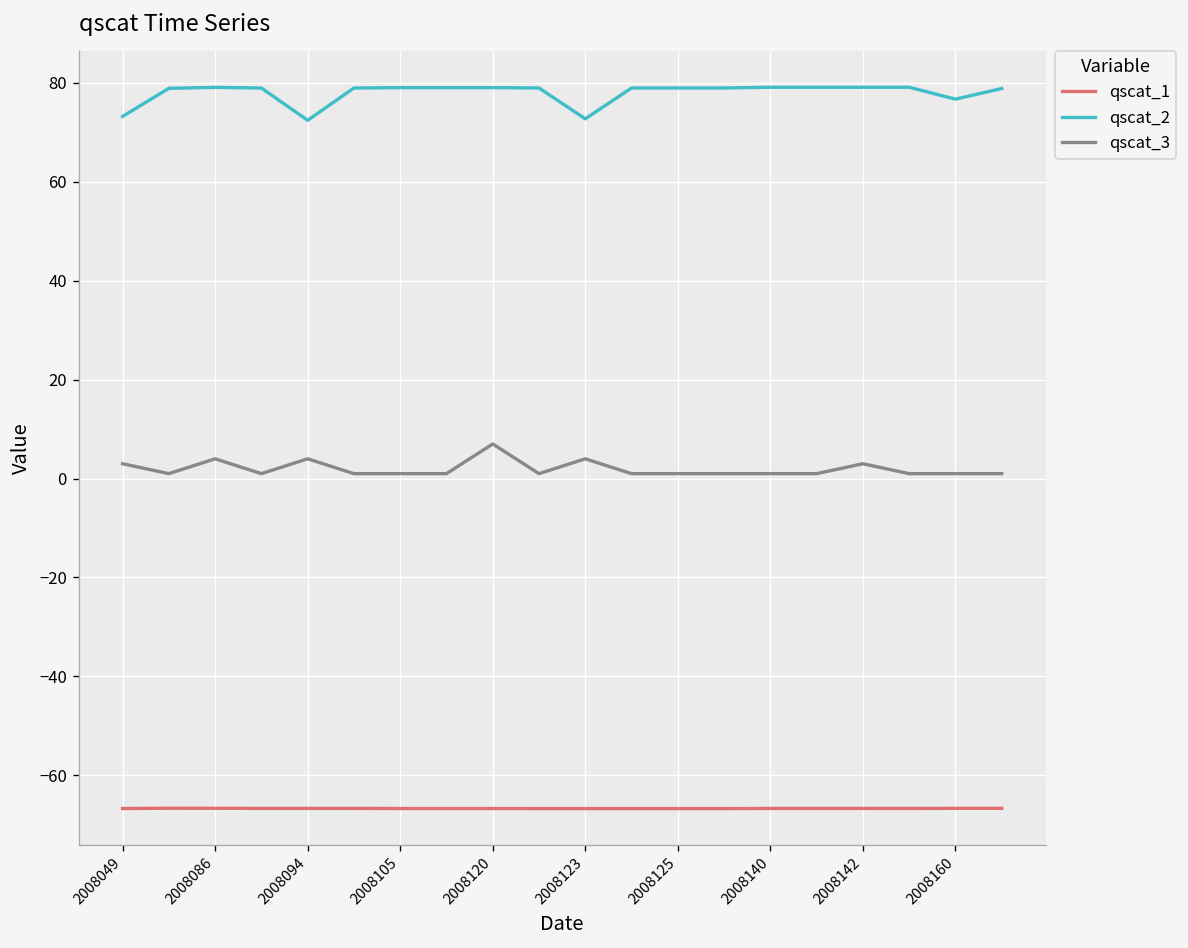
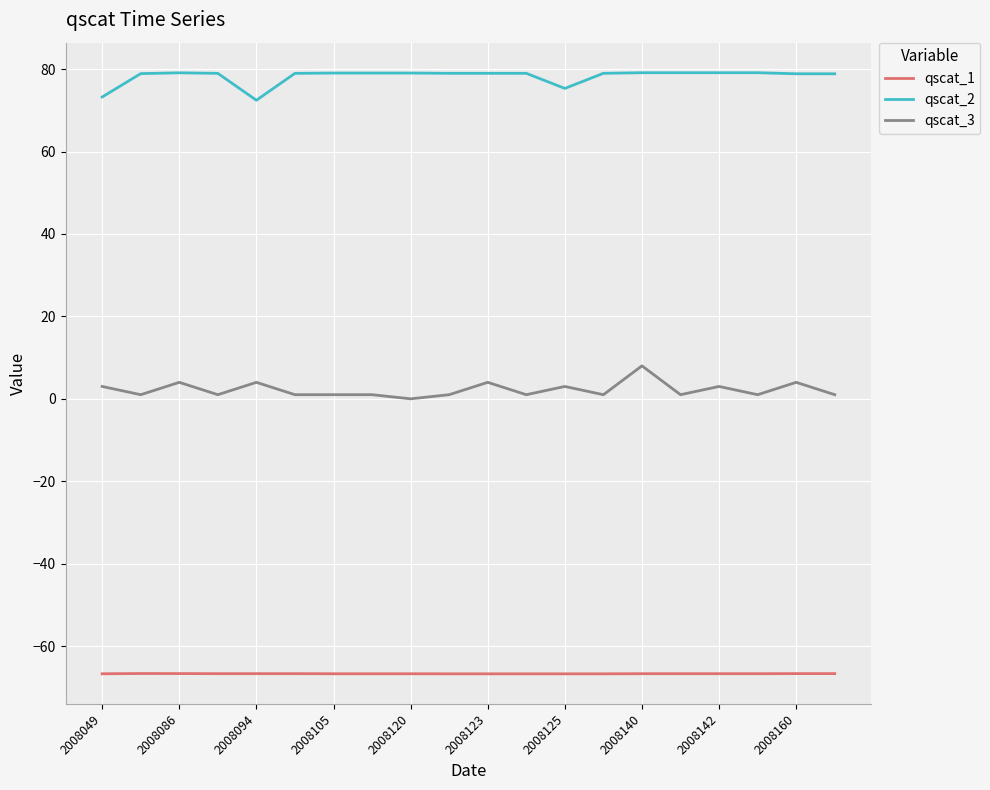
qscat_3, 2008120: 7 -> 0
qscat_2, 2008123: 73 -> 79
qscat_2, 2008125: 79 -> 75
qscat_3, 2008125: 1 -> 3
qscat_3, 2008140: 1 -> 8
qscat_2, 2008160: 77 -> 79
qscat_3, 2008160: 1 -> 4
